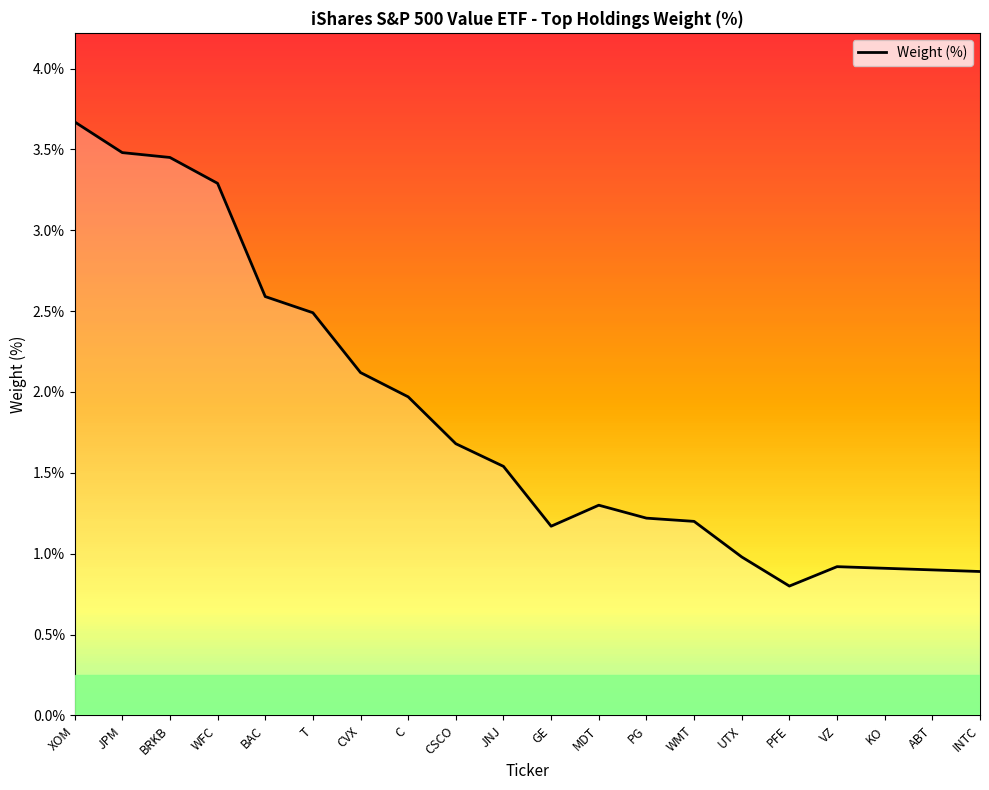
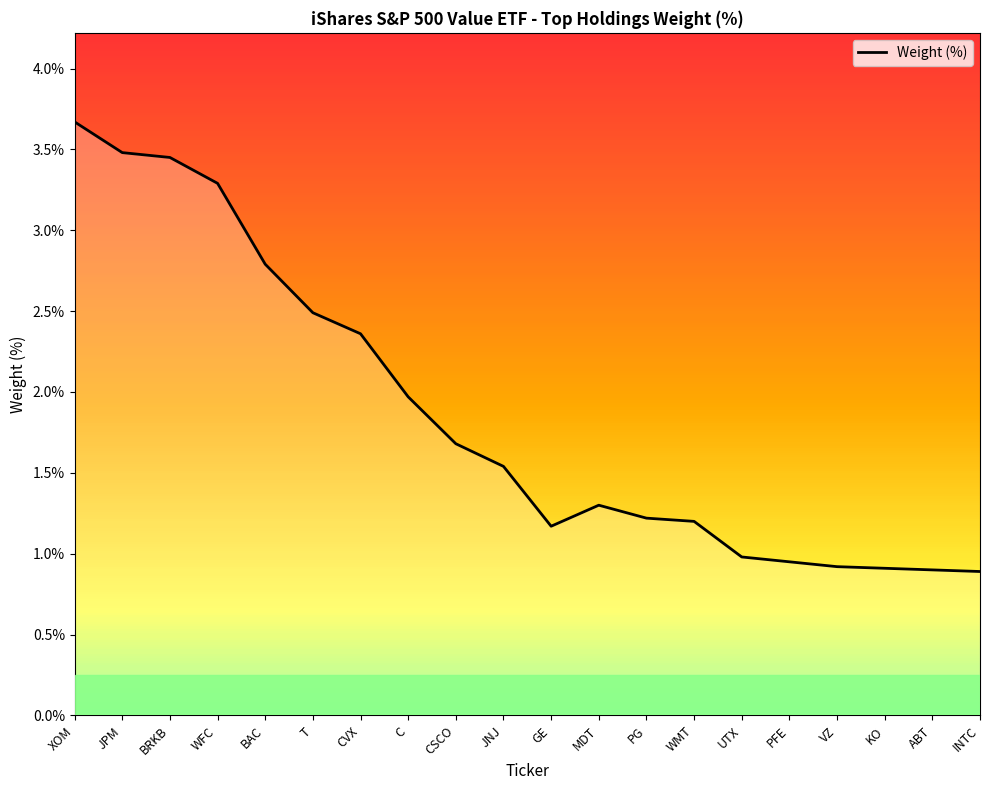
Weight (%), BAC: 2.59% -> 2.79%
Weight (%), CVX: 2.12% -> 2.36%
Weight (%), PFE: 0.80% -> 0.95%
